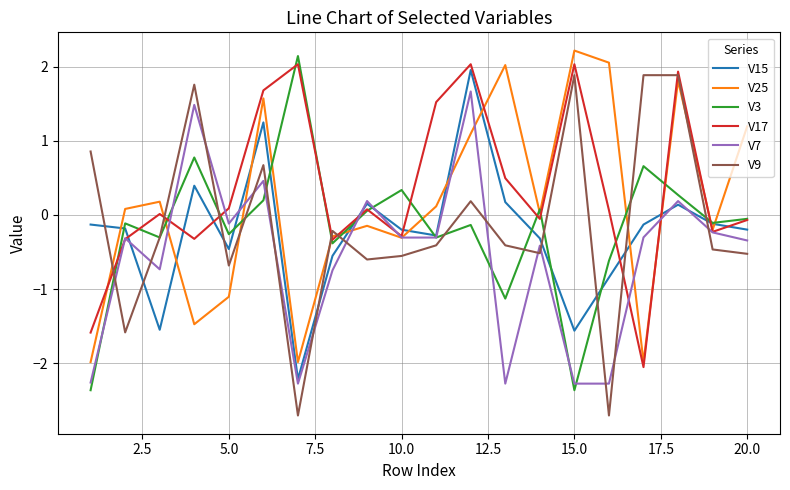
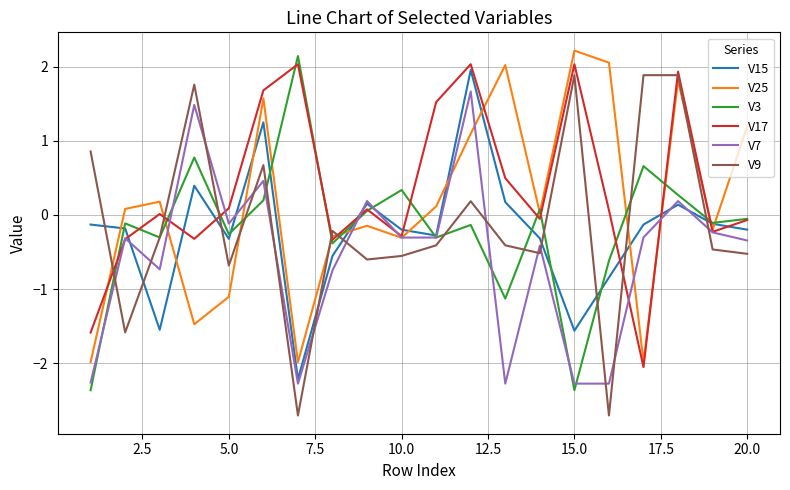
V15, 5.0: -0.5 -> -0.3
